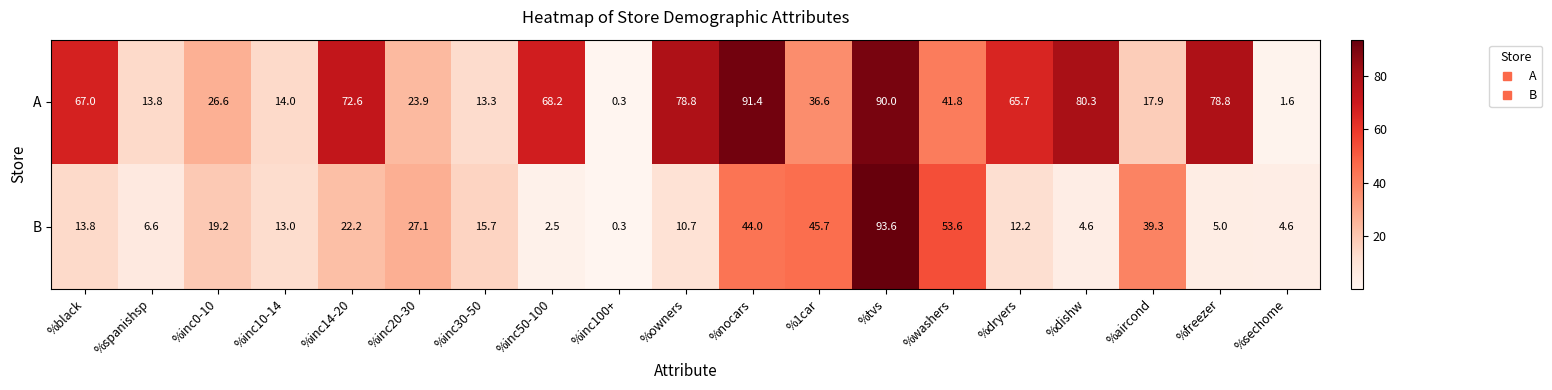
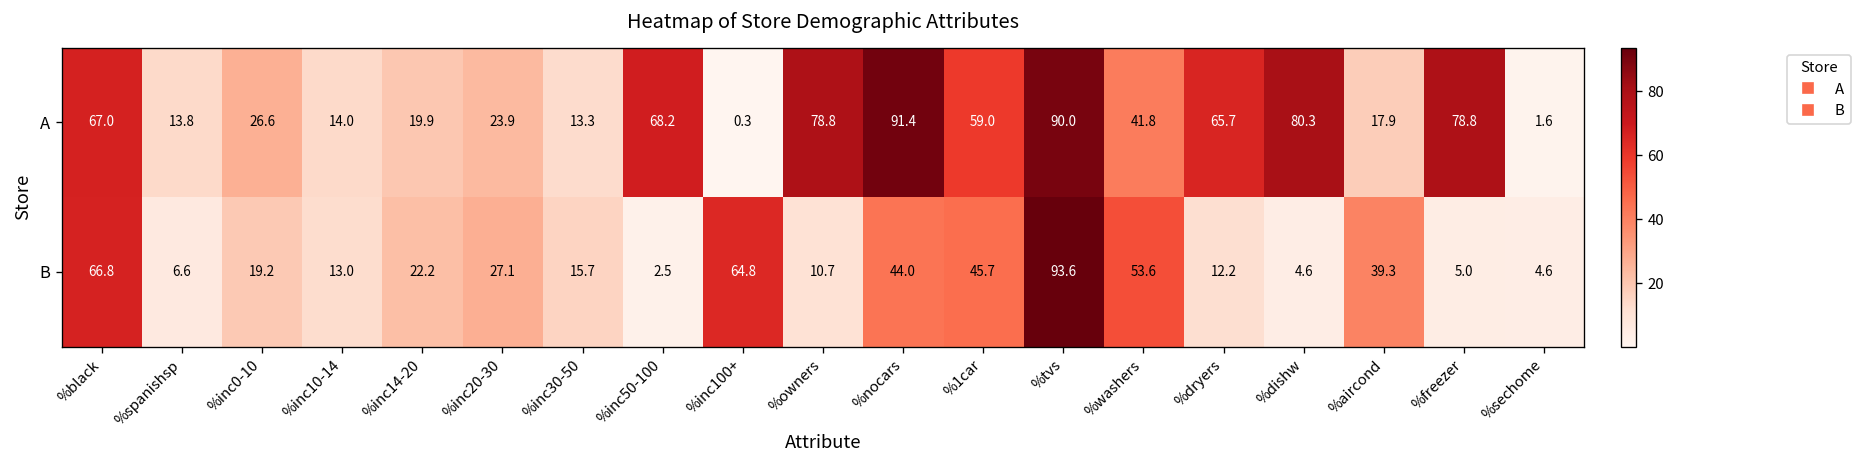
A, %inc14-20: 72.6 -> 19.9
A, %1car: 36.6 -> 59.0
B, %black: 13.8 -> 66.8
B, %inc100+: 0.3 -> 64.8
